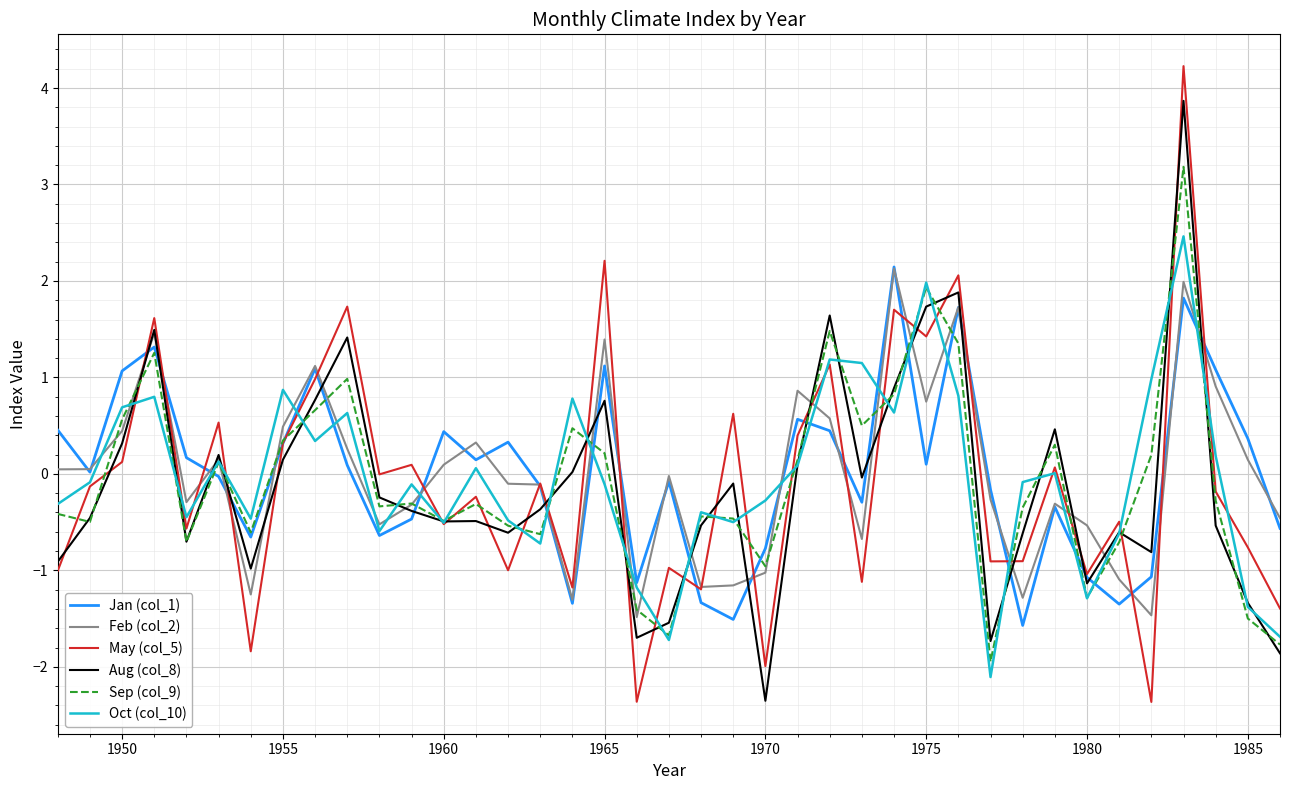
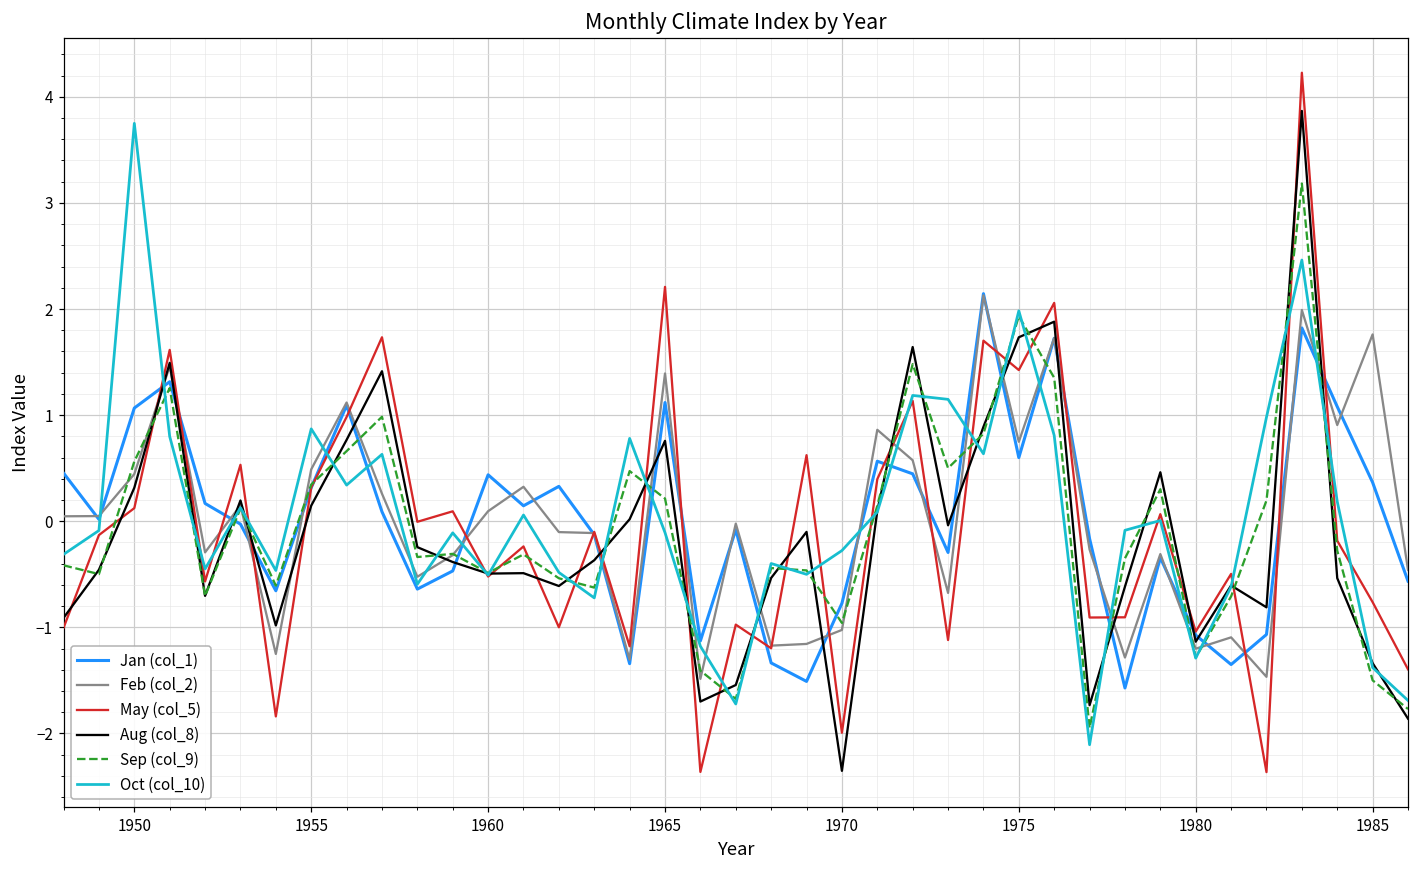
Oct (col_10), 1950: 0.7 -> 3.8
Jan (col_1), 1975: 0.1 -> 0.6
Feb (col_2), 1980: -0.5 -> -1.2
Feb (col_2), 1985: 0.1 -> 1.8
